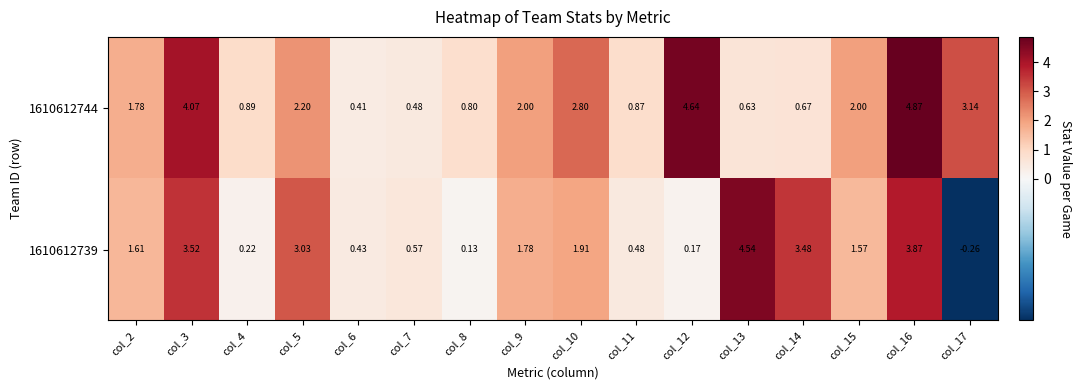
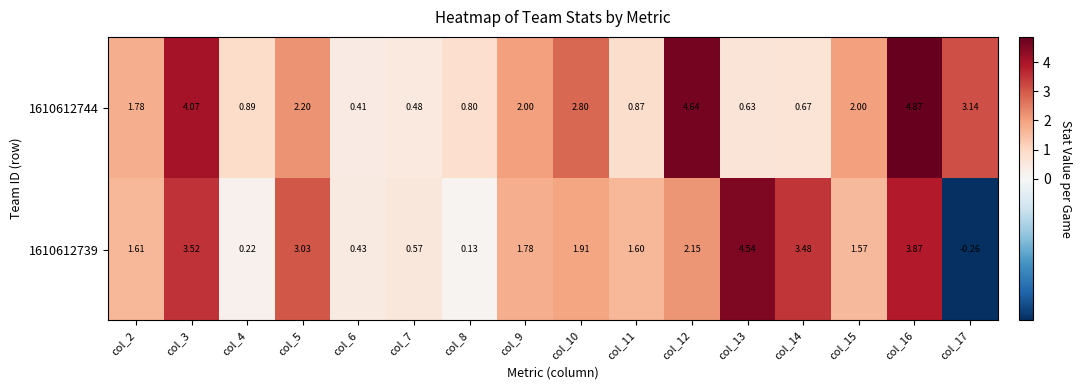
1610612739, col_11: 0.48 -> 1.60
1610612739, col_12: 0.17 -> 2.15
